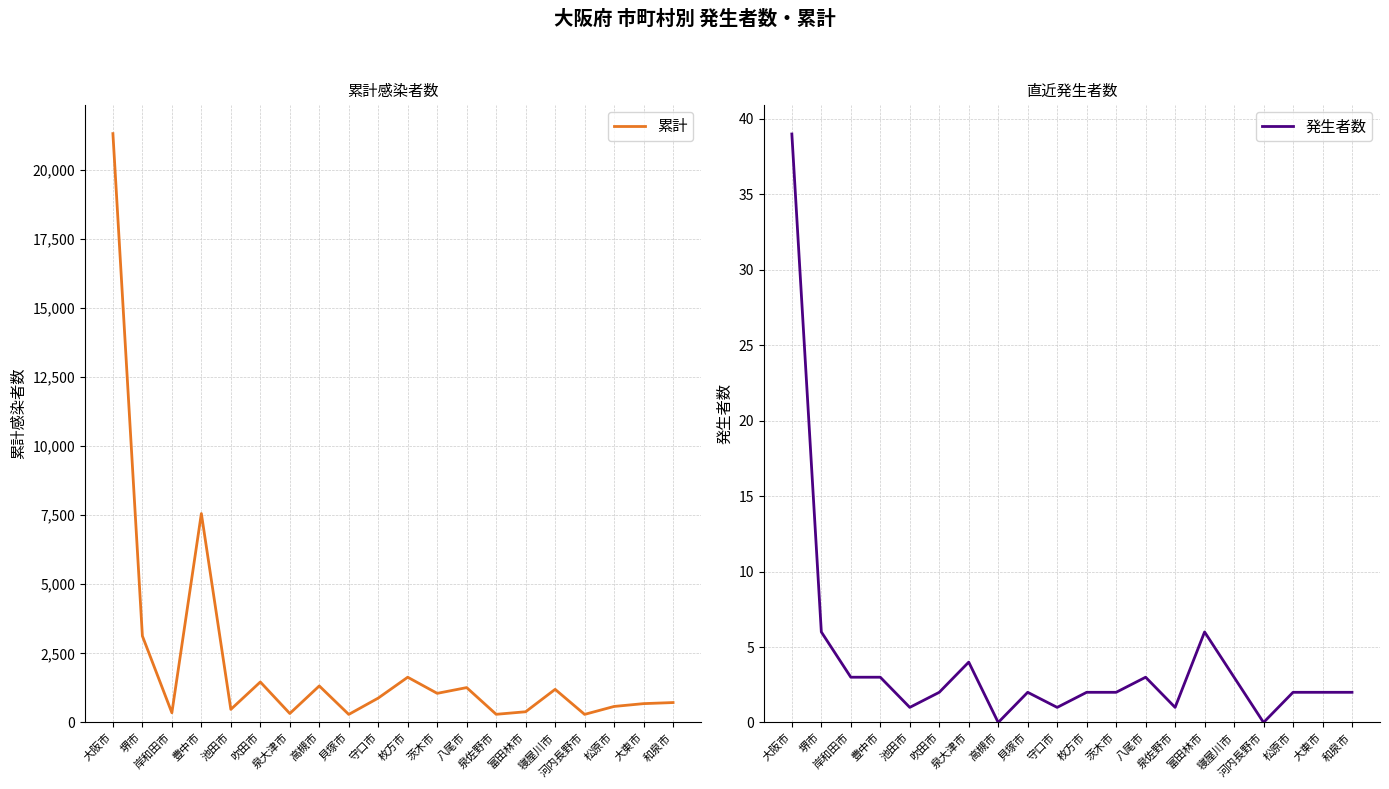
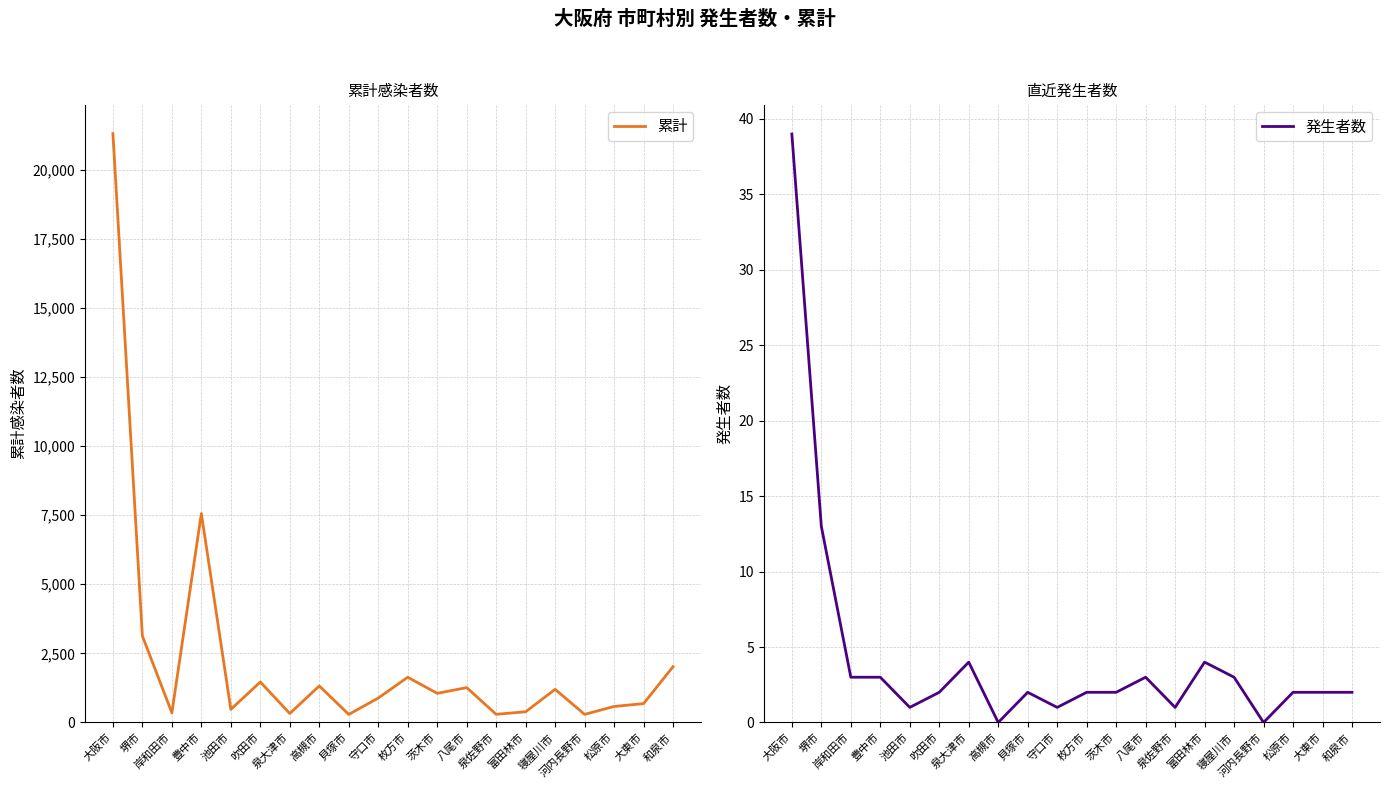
累計感染者数, 和泉市: 700 -> 2,000
直近発生者数, 堺市: 6 -> 13
直近発生者数, 富田林市: 6 -> 4
